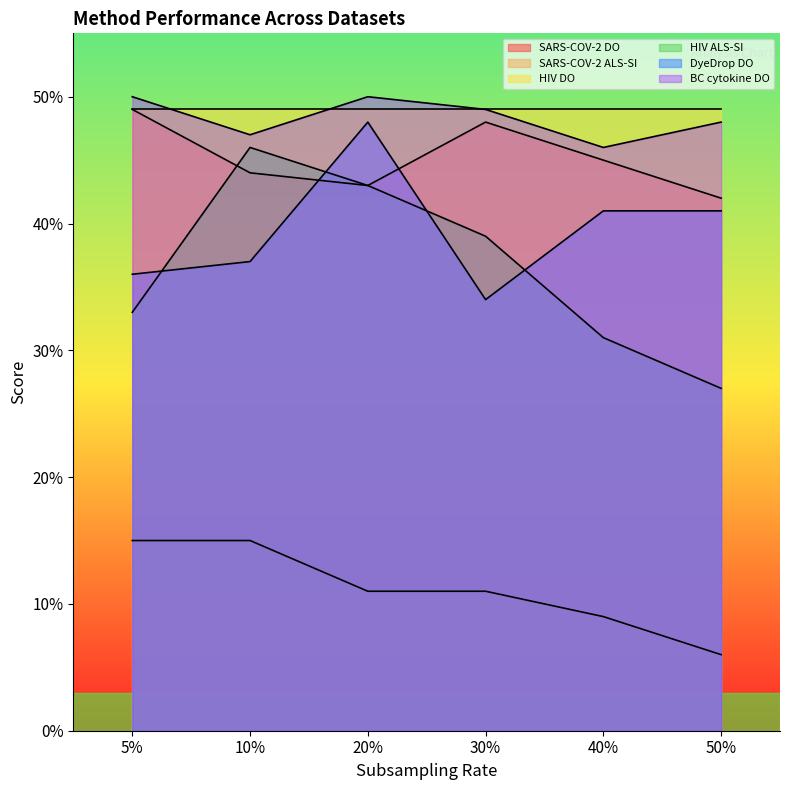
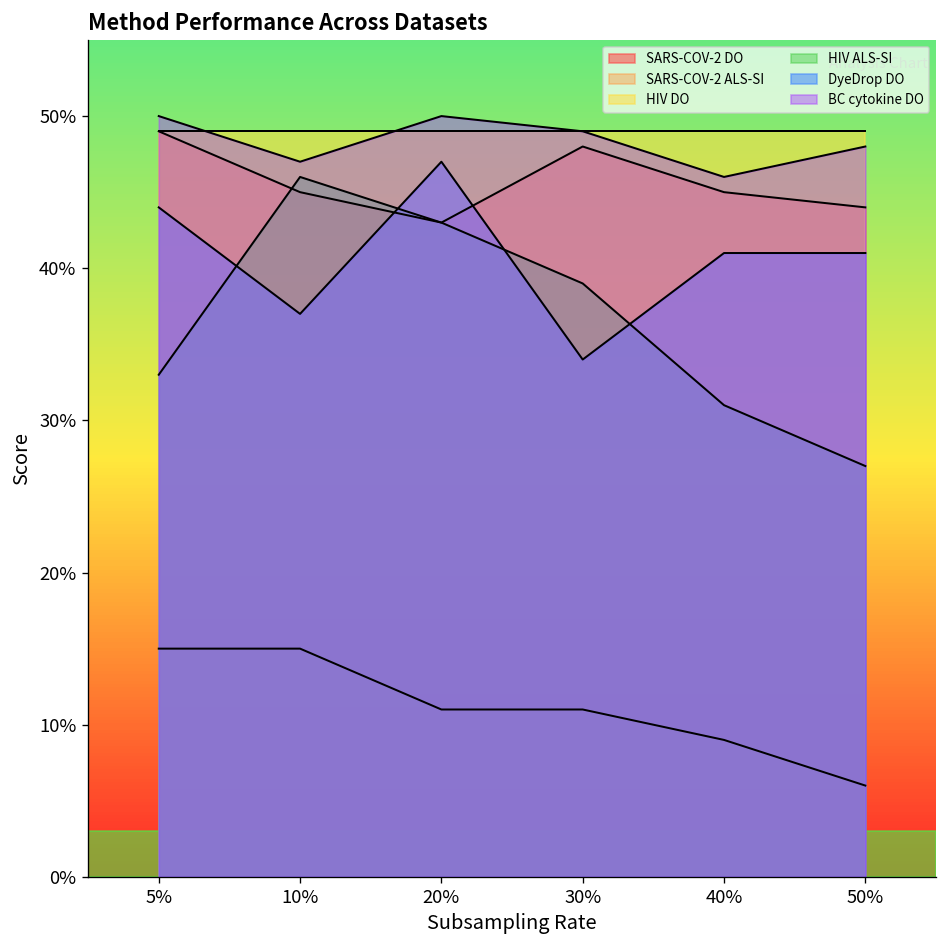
DyeDrop DO, 5%: 36% -> 44%
SARS-COV-2 DO, 10%: 44% -> 45%
DyeDrop DO, 20%: 48% -> 47%
SARS-COV-2 DO, 50%: 42% -> 44%
